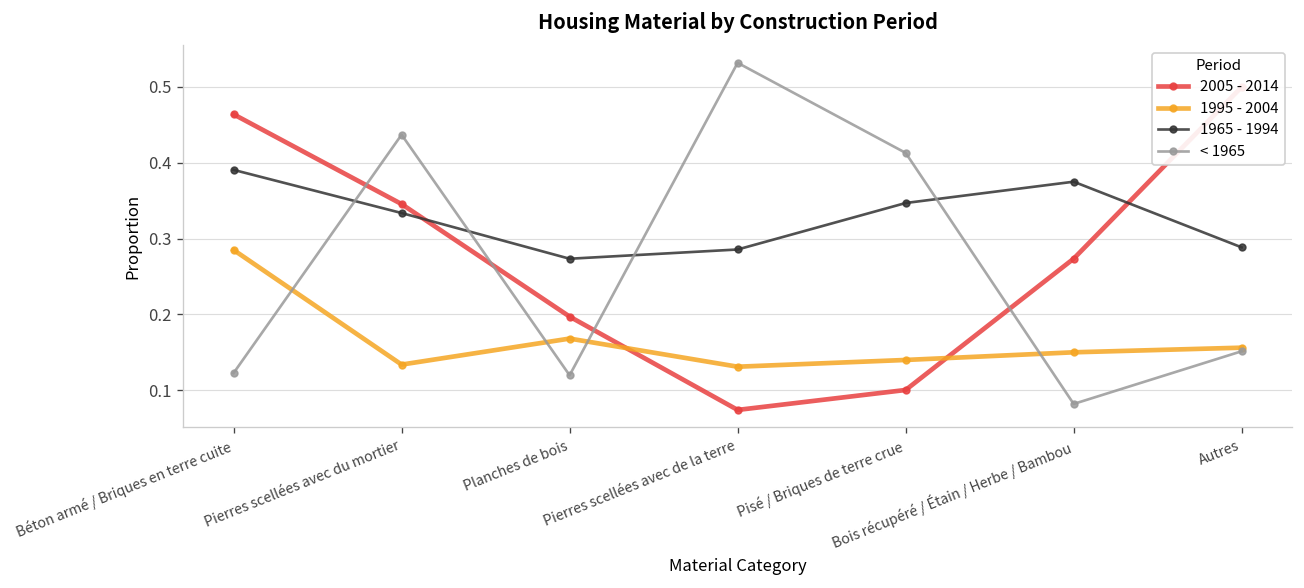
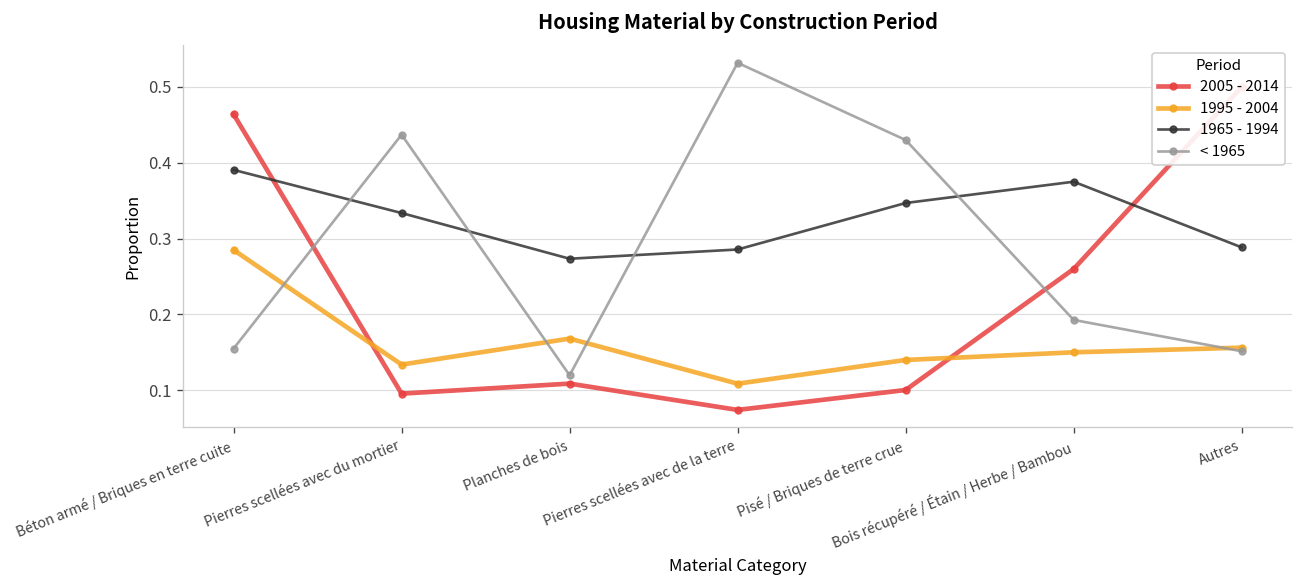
< 1965, Béton armé / Briques en terre cuite: 0.12 -> 0.15
2005 - 2014, Pierres scellées avec du mortier: 0.35 -> 0.10
2005 - 2014, Planches de bois: 0.20 -> 0.11
1995 - 2004, Pierres scellées avec de la terre: 0.13 -> 0.11
< 1965, Pisé / Briques de terre crue: 0.41 -> 0.43
2005 - 2014, Bois récupéré / Étain / Herbe / Bambou: 0.27 -> 0.26
< 1965, Bois récupéré / Étain / Herbe / Bambou: 0.08 -> 0.19
